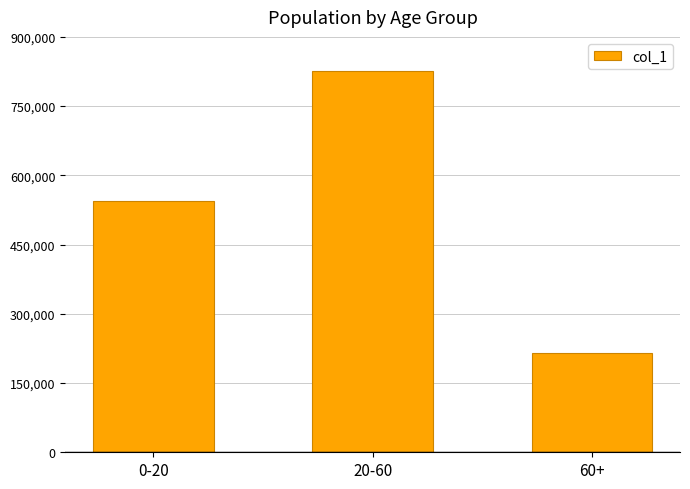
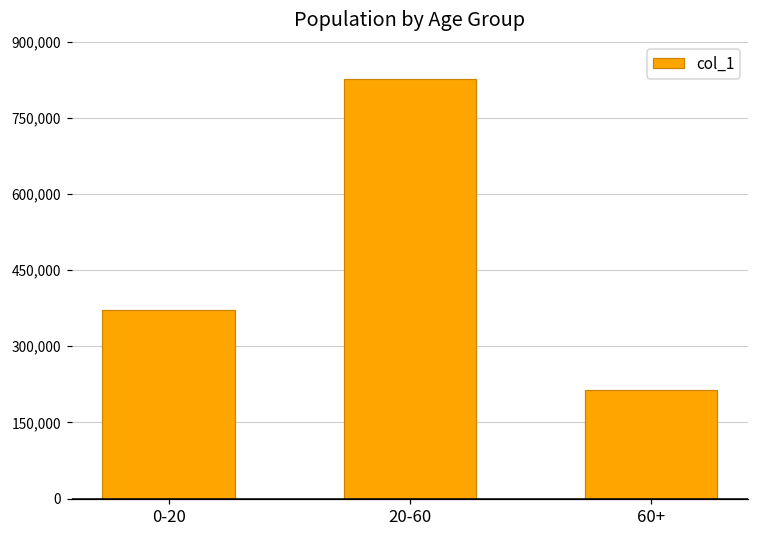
0-20: 540,000 -> 370,000
